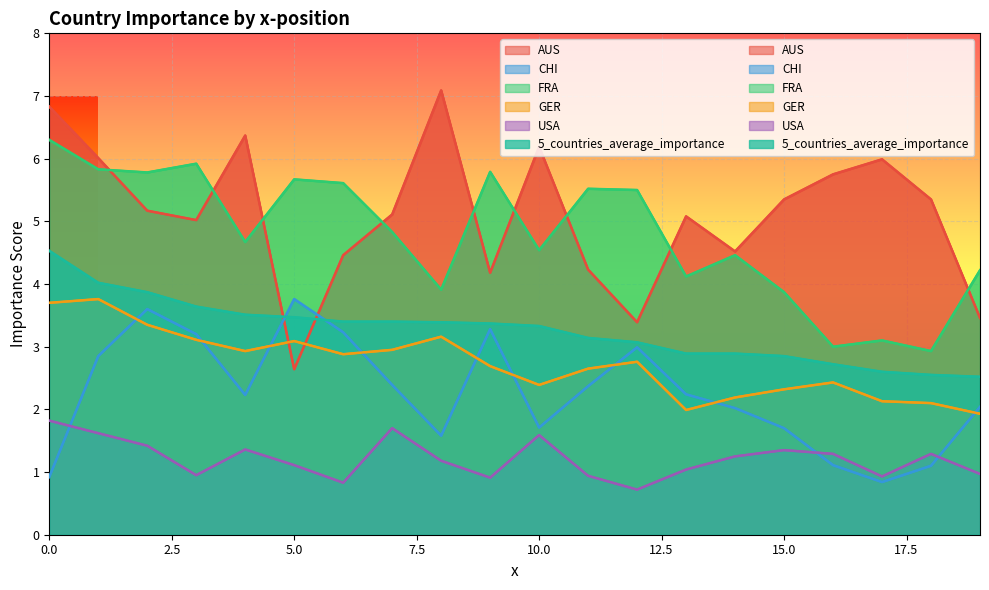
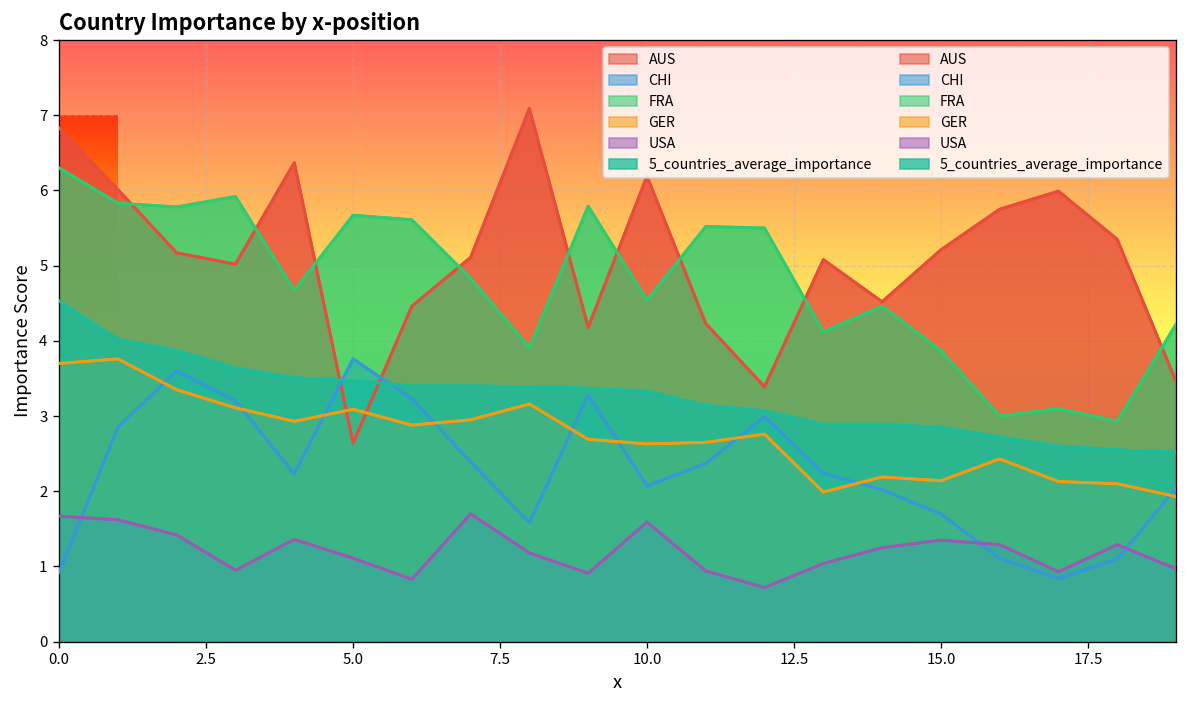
USA, 0.0: 1.8 -> 1.7
CHI, 10.0: 1.7 -> 2.1
GER, 10.0: 2.4 -> 2.6
AUS, 15.0: 5.4 -> 5.2
GER, 15.0: 2.3 -> 2.1
